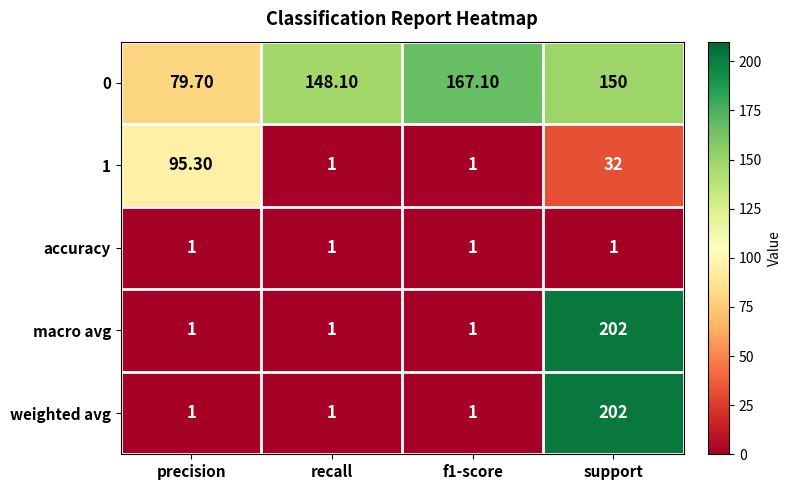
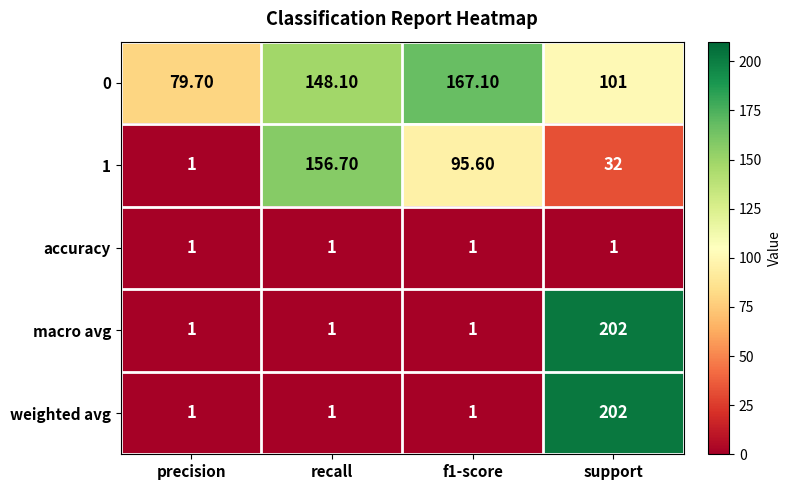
0, support: 150 -> 101
1, precision: 95.30 -> 1
1, recall: 1 -> 156.70
1, f1-score: 1 -> 95.60
